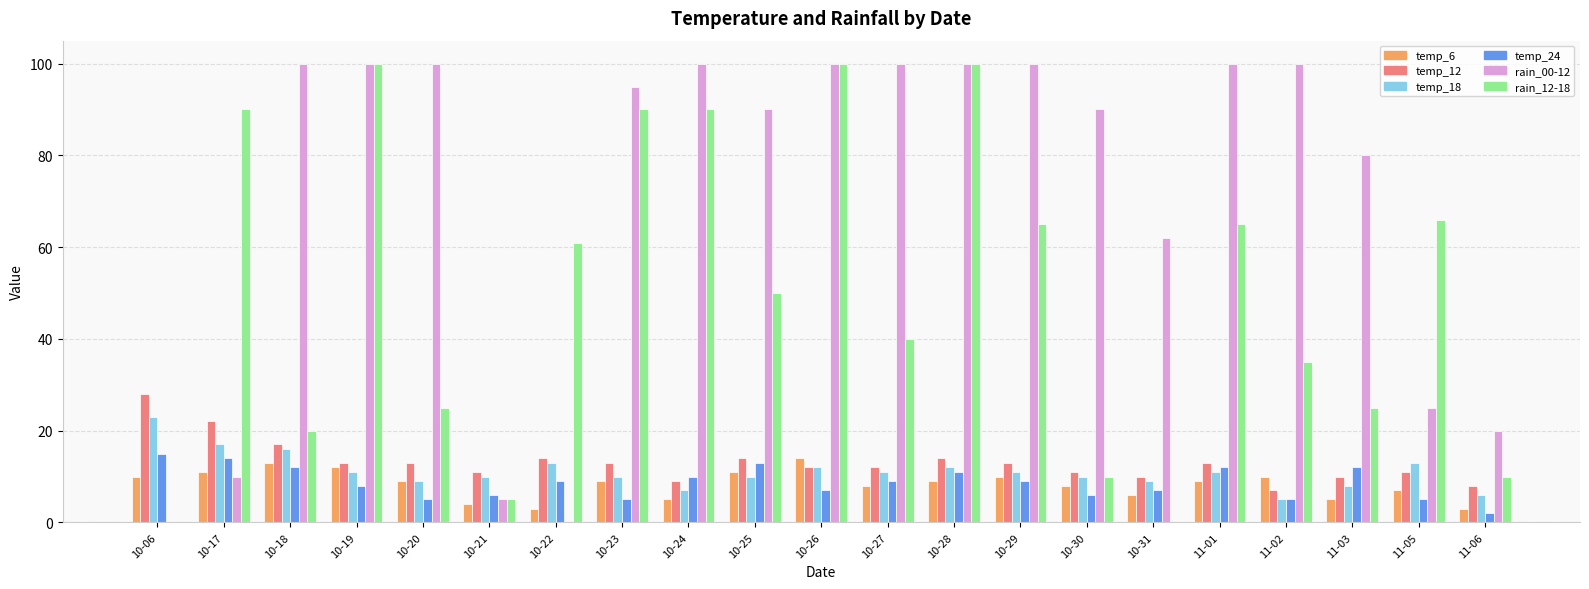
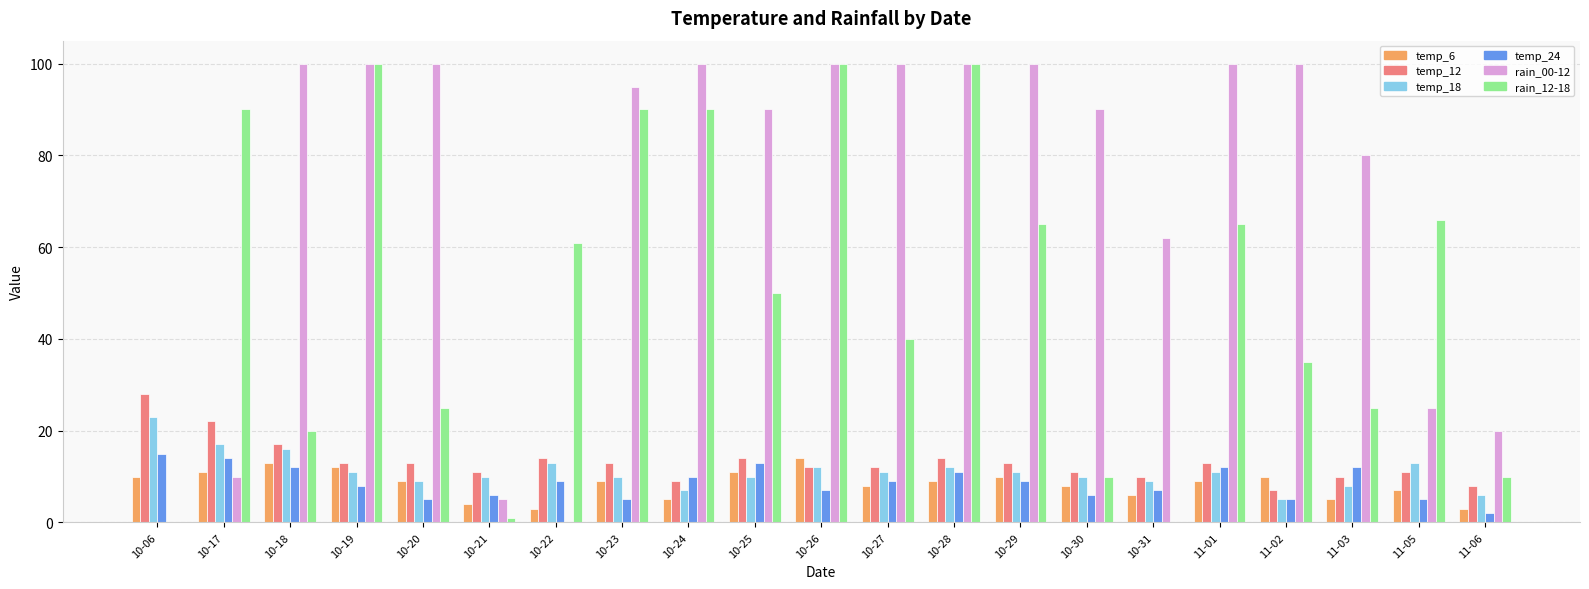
rain_12-18, 10-21: 5 -> 1
